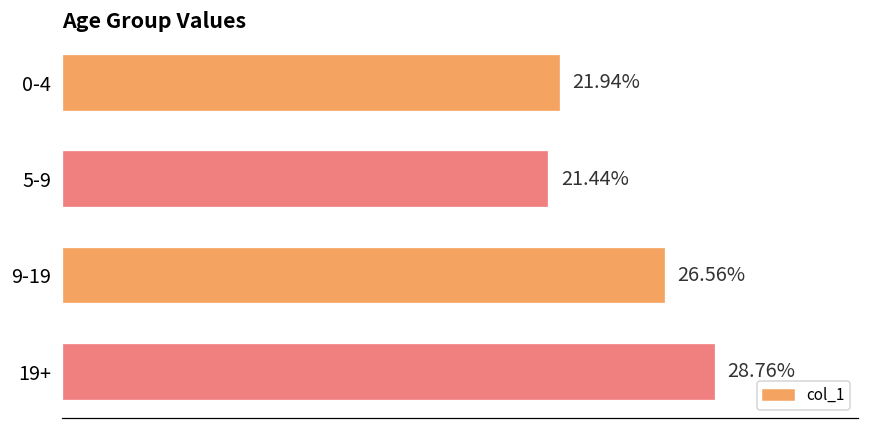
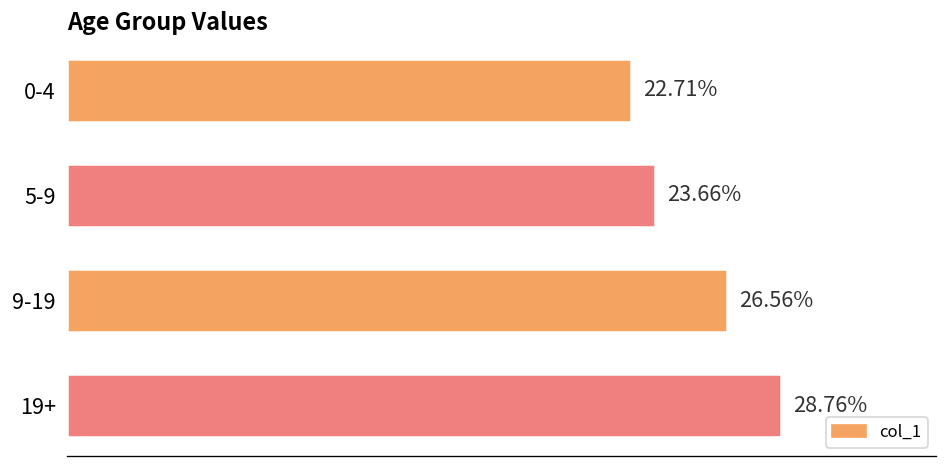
0-4: 21.94% -> 22.71%
5-9: 21.44% -> 23.66%
